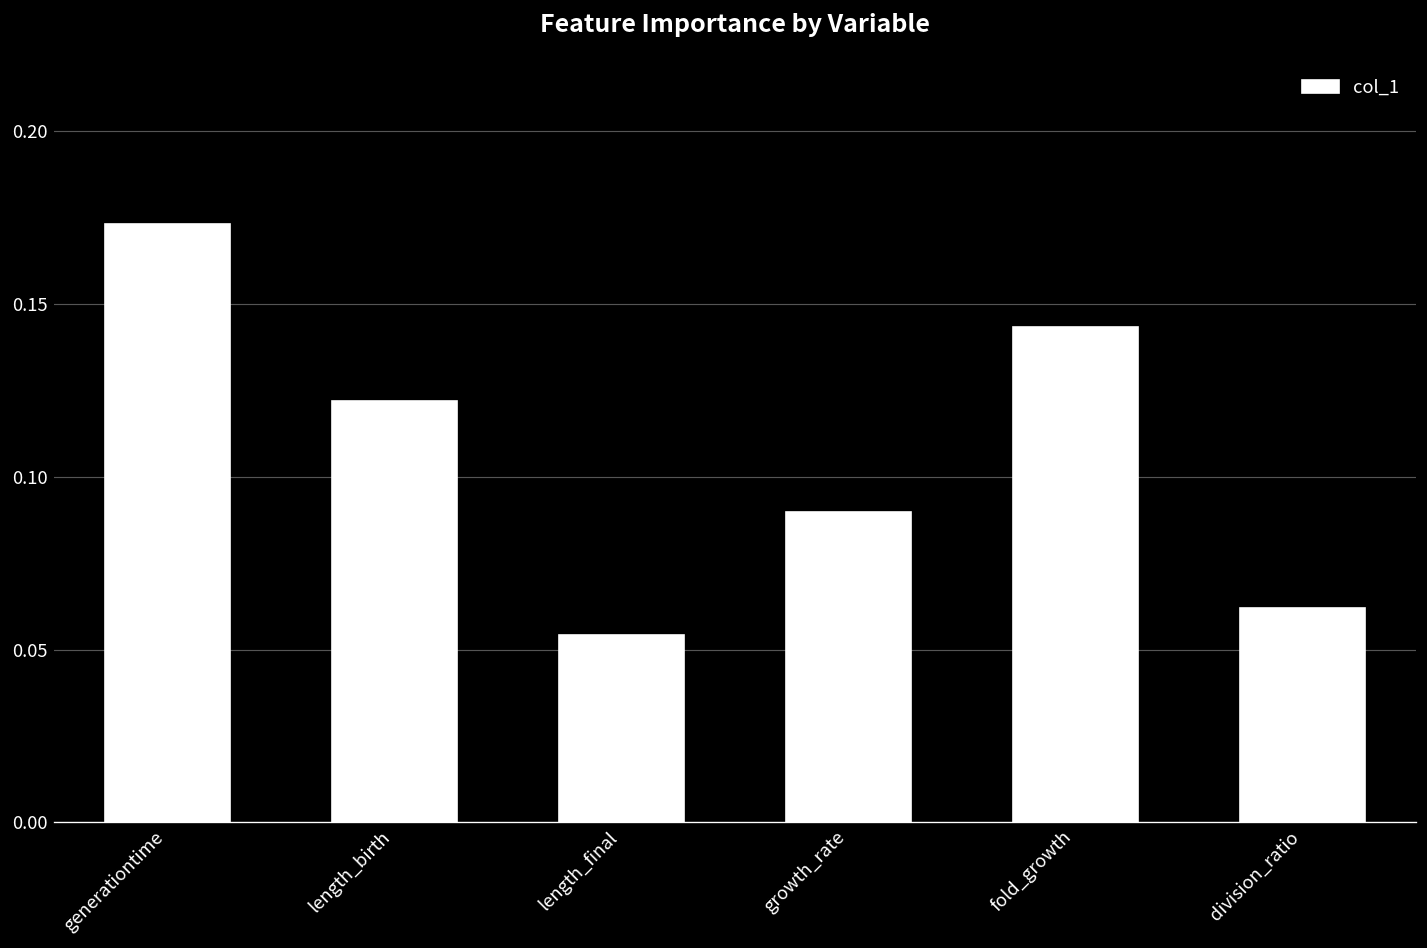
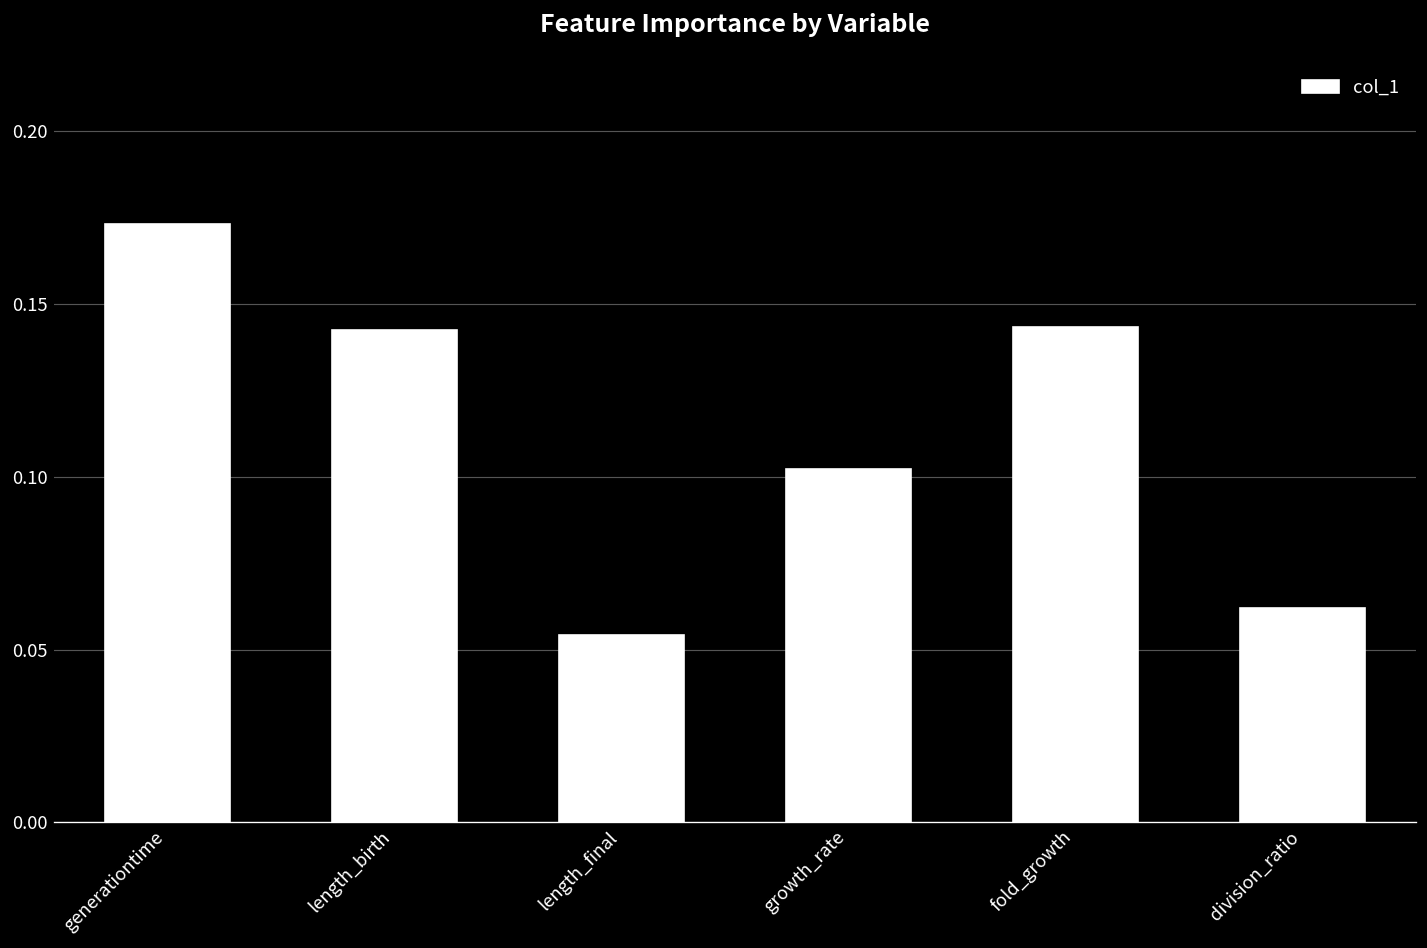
length_birth: 0.122 -> 0.143
growth_rate: 0.090 -> 0.102
